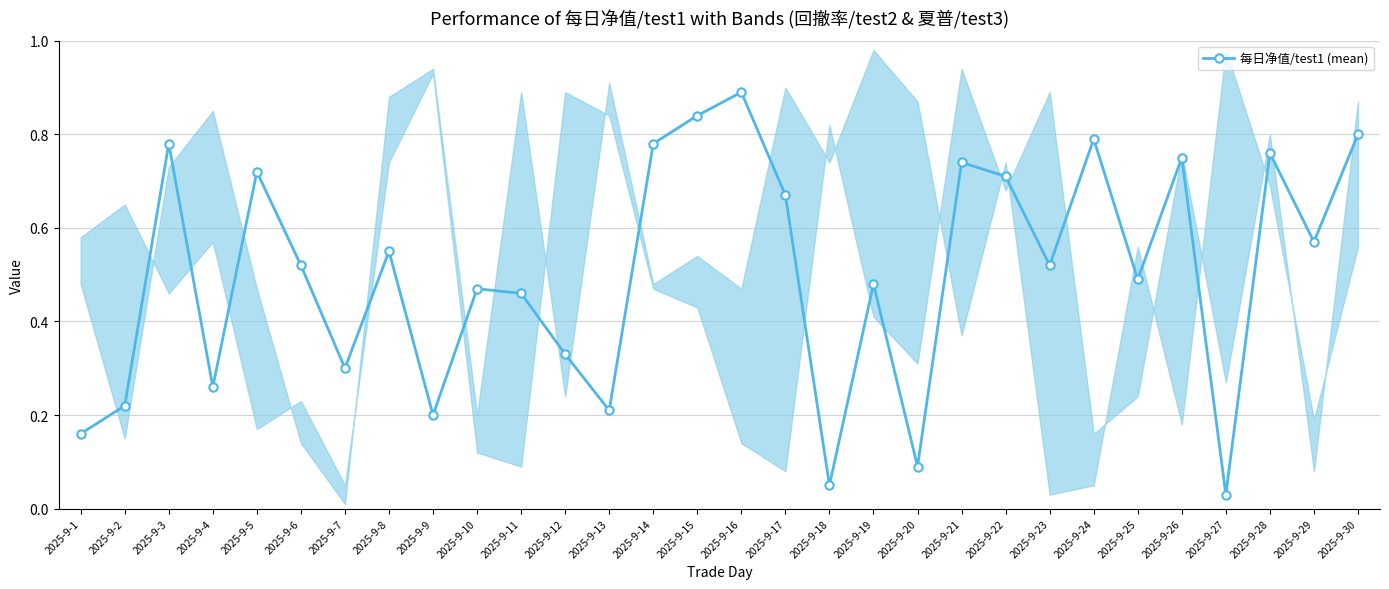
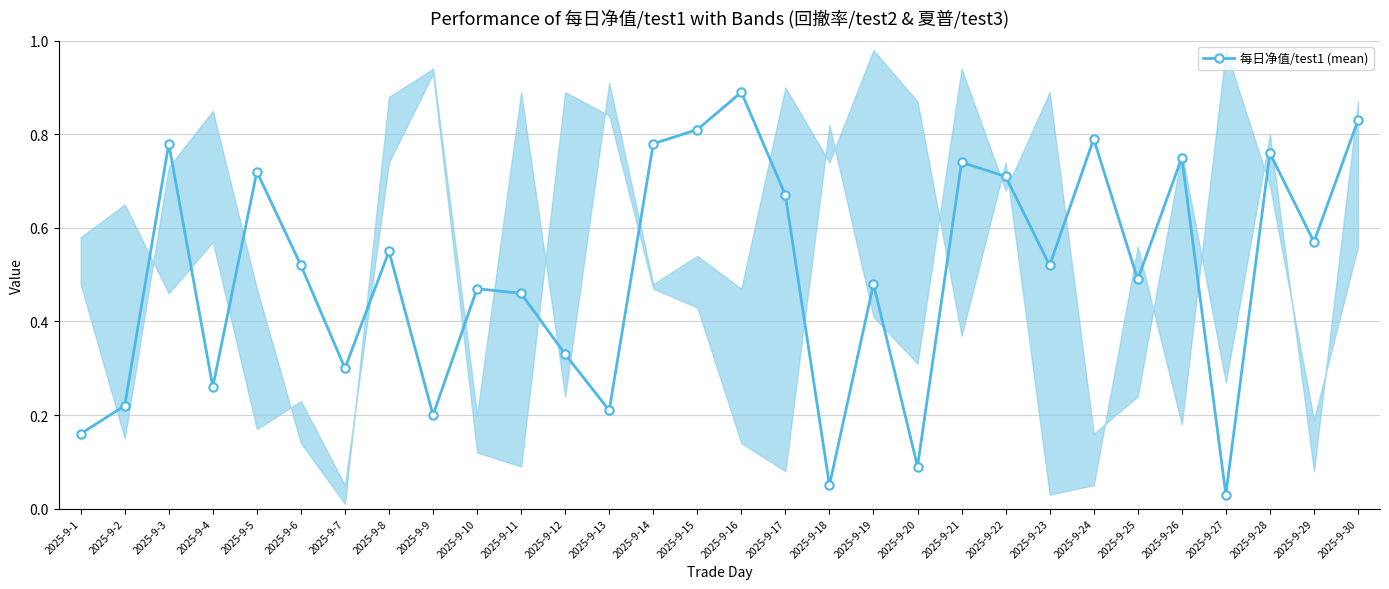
每日净值/test1 (mean), 2025-9-15: 0.84 -> 0.81
每日净值/test1 (mean), 2025-9-30: 0.80 -> 0.83
